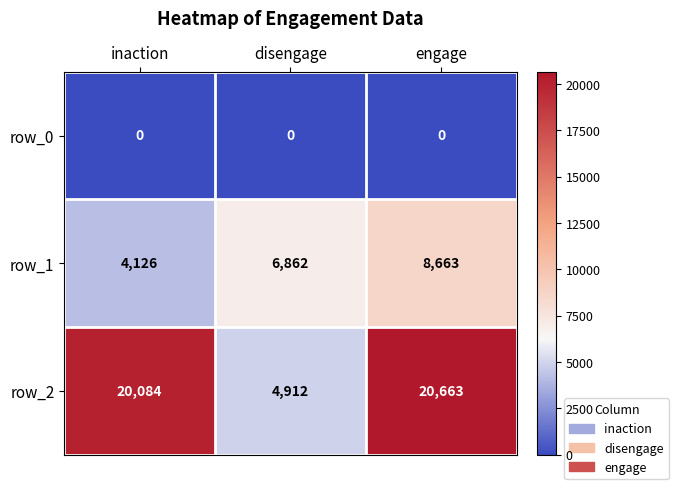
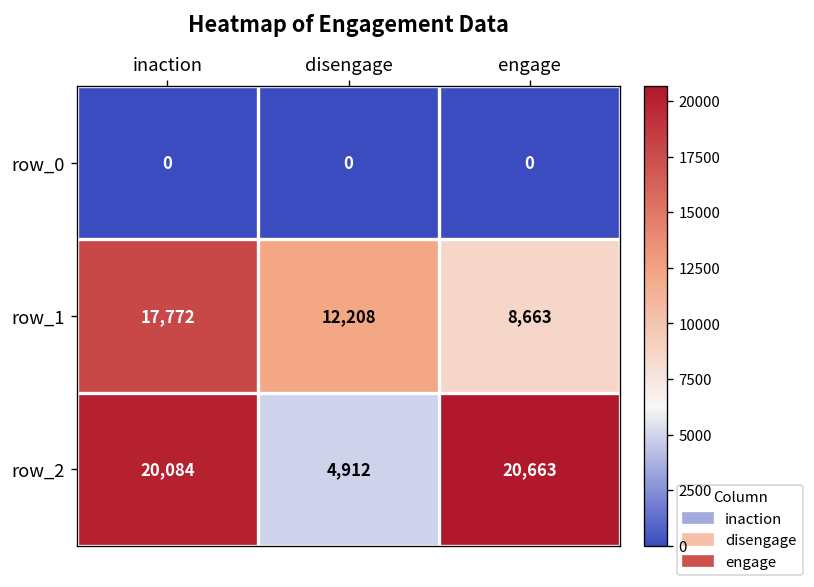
row_1, inaction: 4,126 -> 17,772
row_1, disengage: 6,862 -> 12,208
